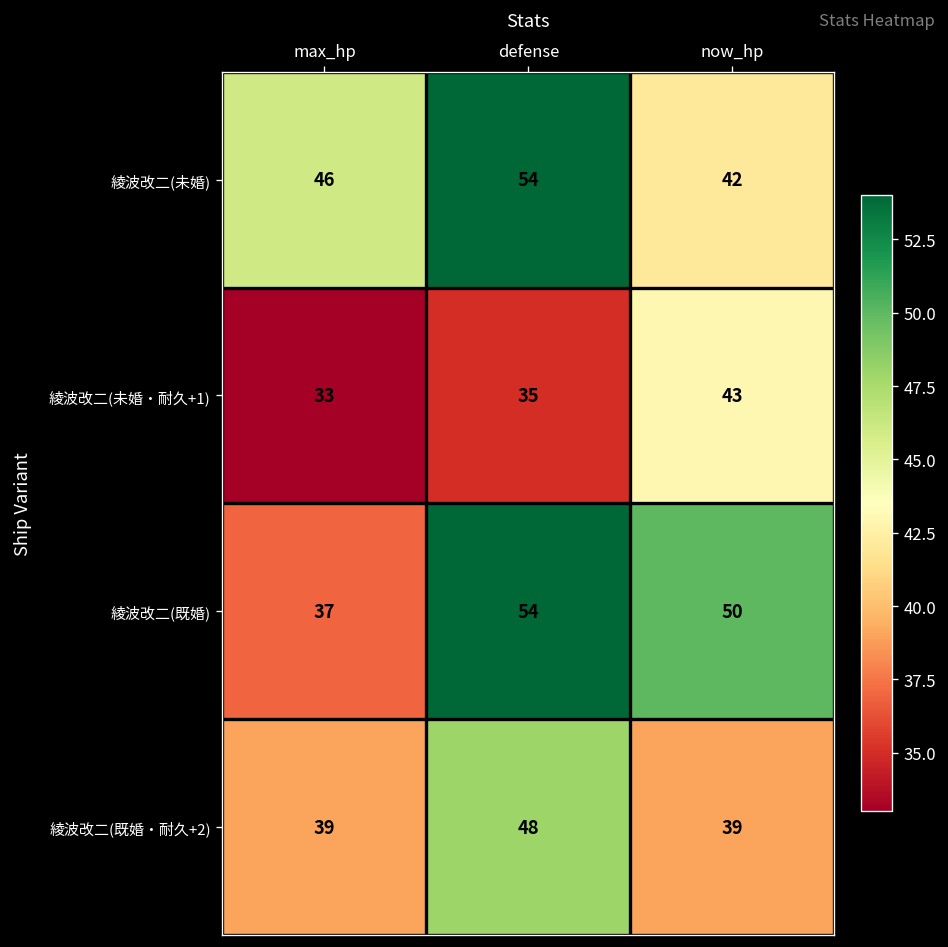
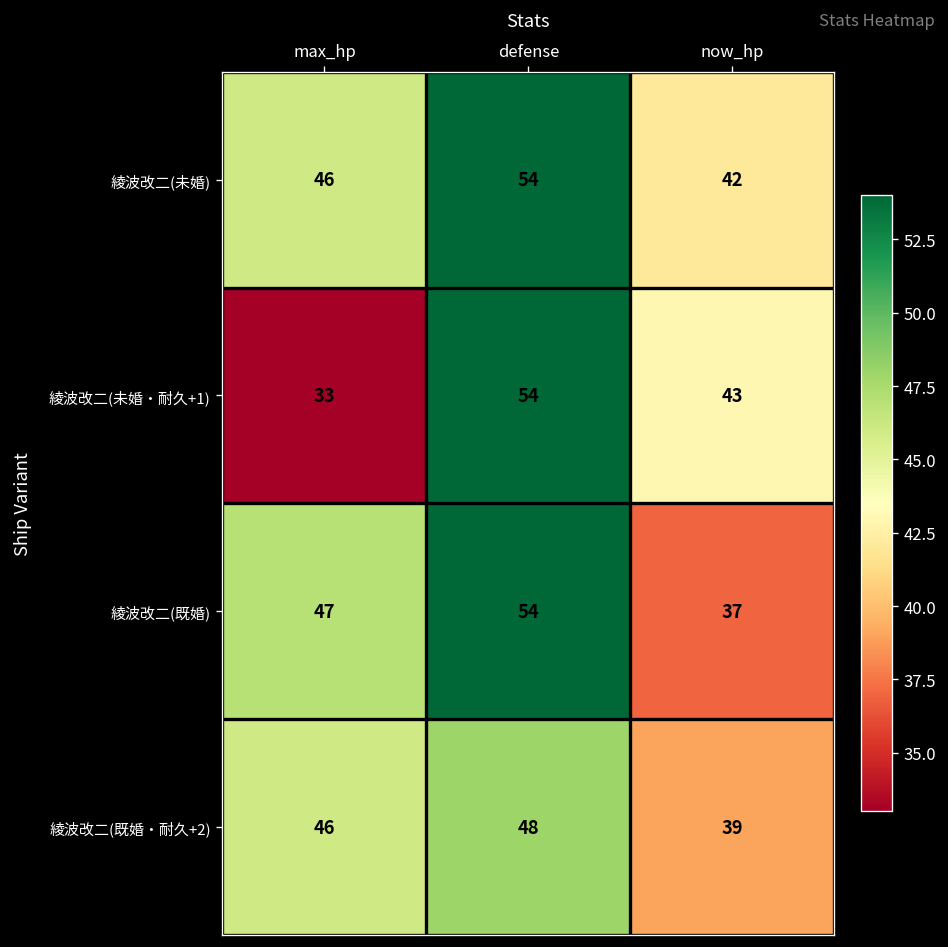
綾波改二(未婚・耐久+1), defense: 35 -> 54
綾波改二(既婚), max_hp: 37 -> 47
綾波改二(既婚), now_hp: 50 -> 37
綾波改二(既婚・耐久+2), max_hp: 39 -> 46
